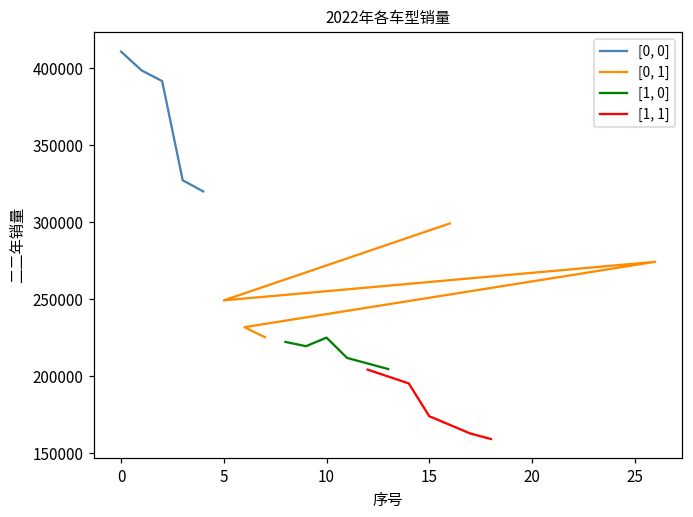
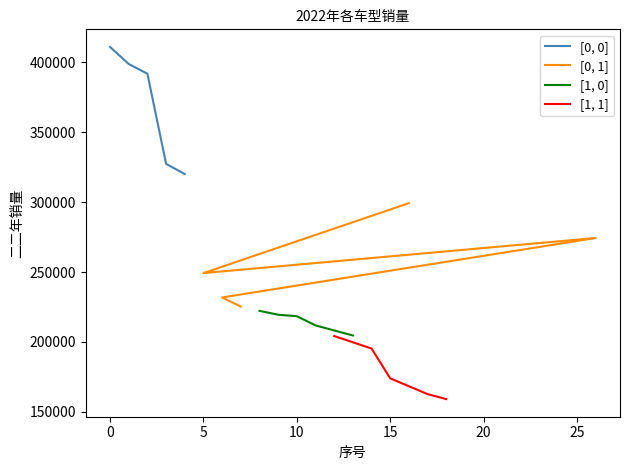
[1, 0], 10: 225000 -> 218000
